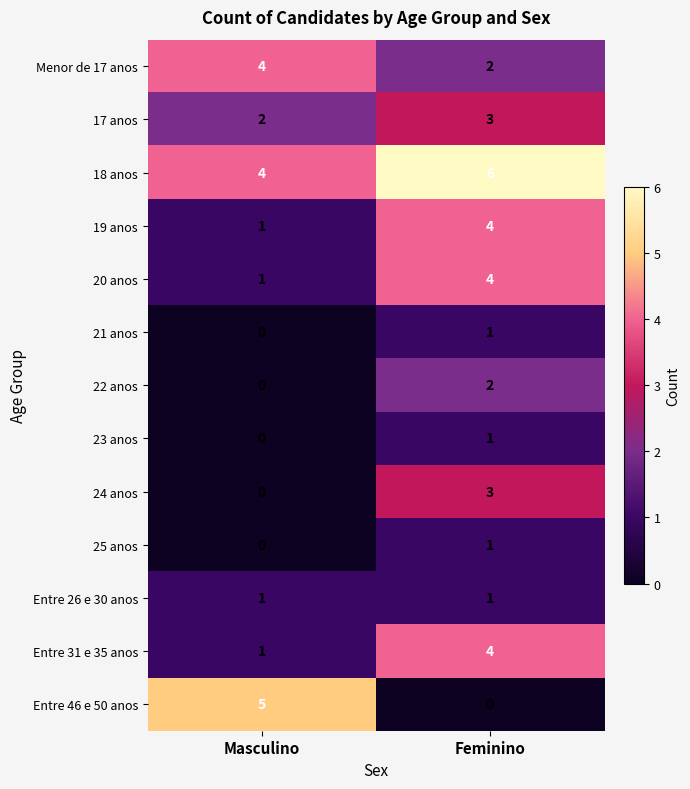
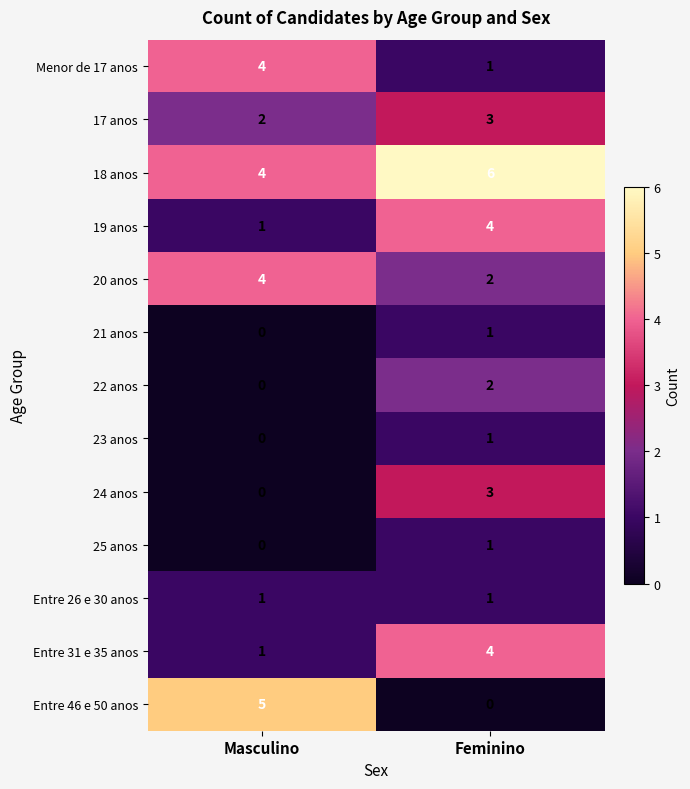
Menor de 17 anos, Feminino: 2 -> 1
20 anos, Masculino: 1 -> 4
20 anos, Feminino: 4 -> 2
